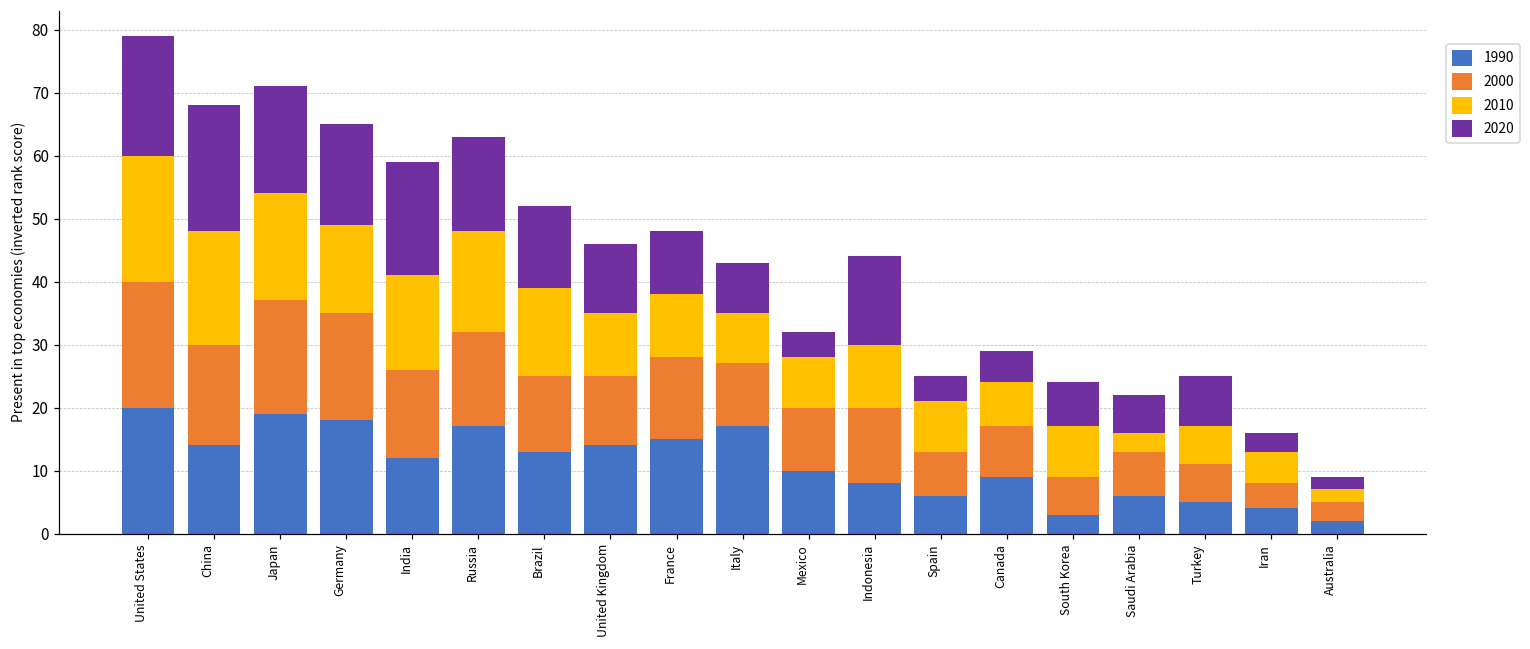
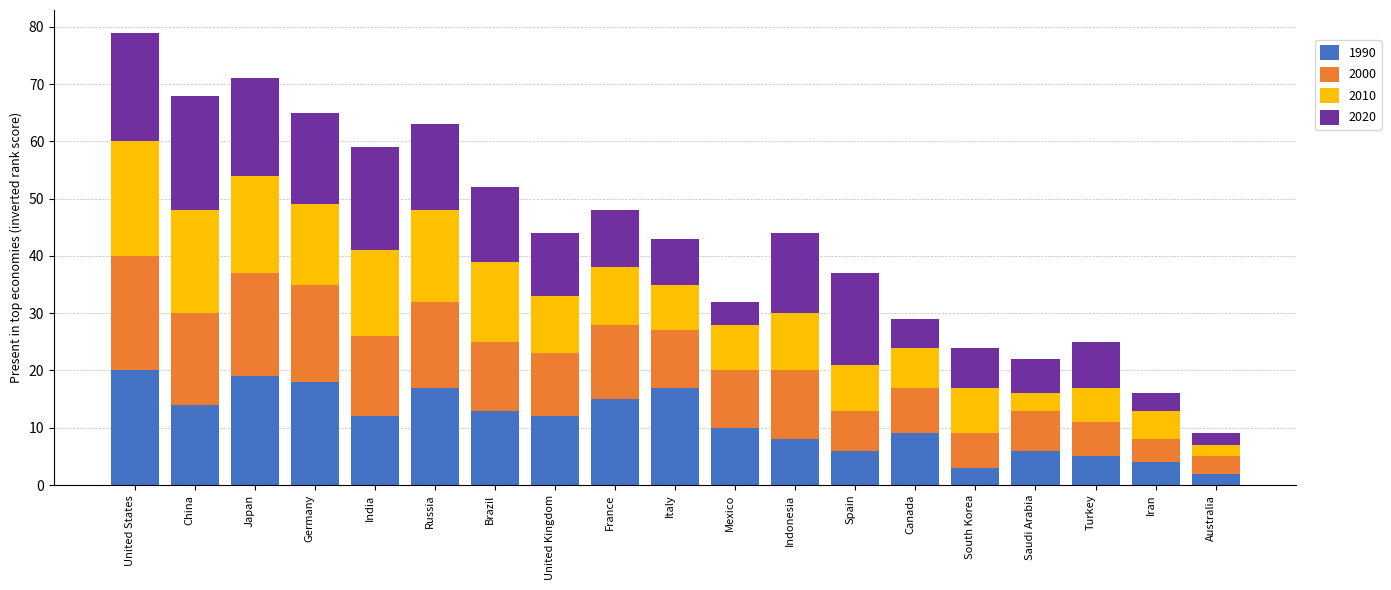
1990, United Kingdom: 14 -> 12
2020, Spain: 4 -> 16
